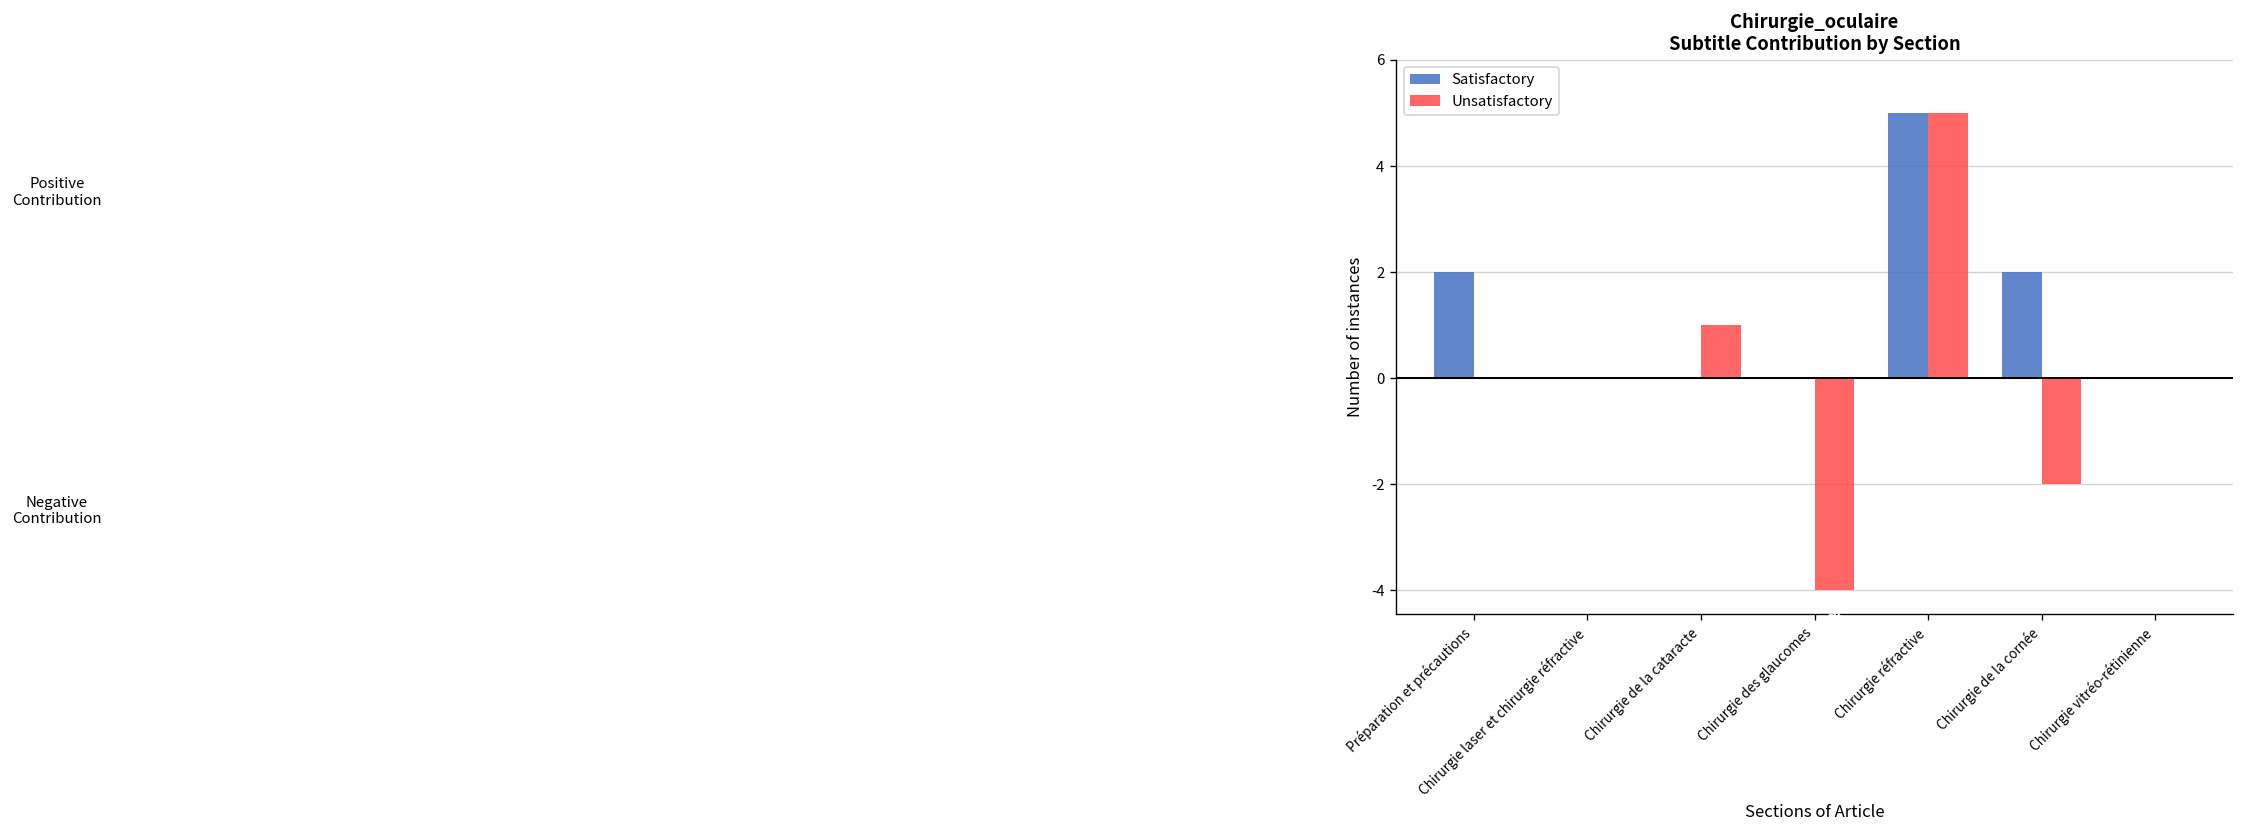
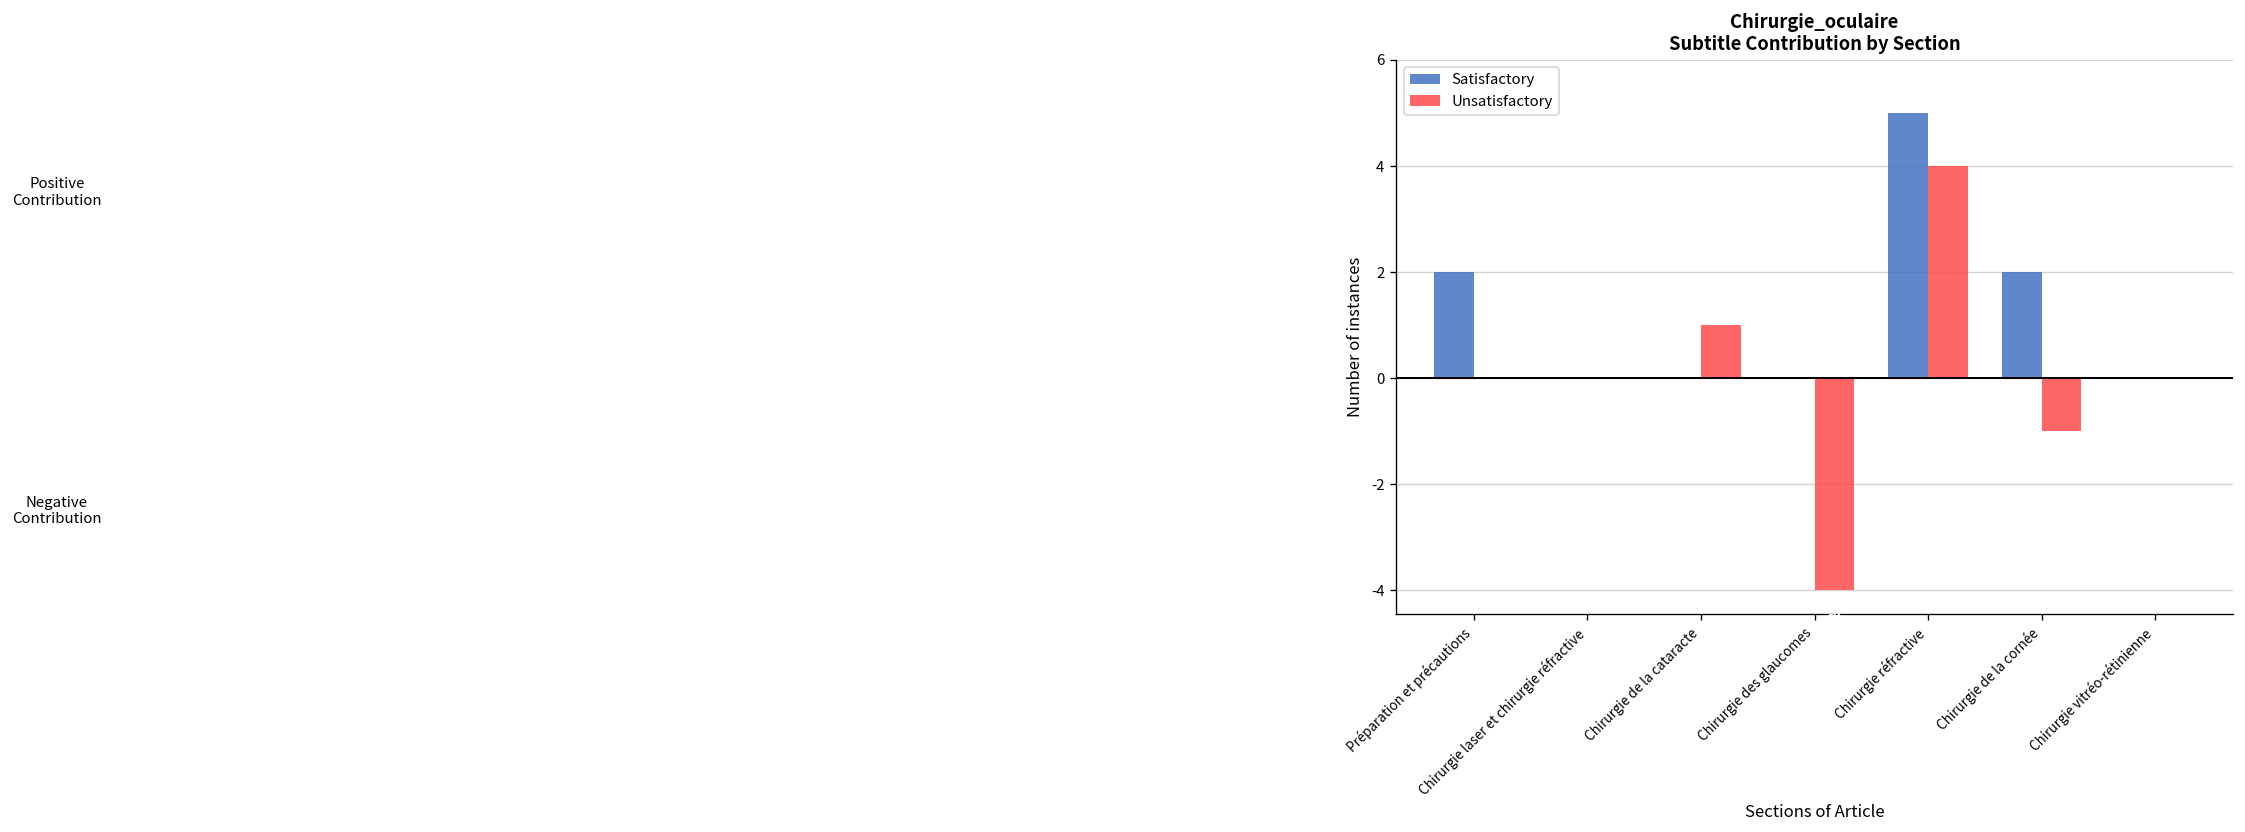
Unsatisfactory, Chirurgie réfractive: 5 -> 4
Unsatisfactory, Chirurgie de la cornée: -2 -> -1
